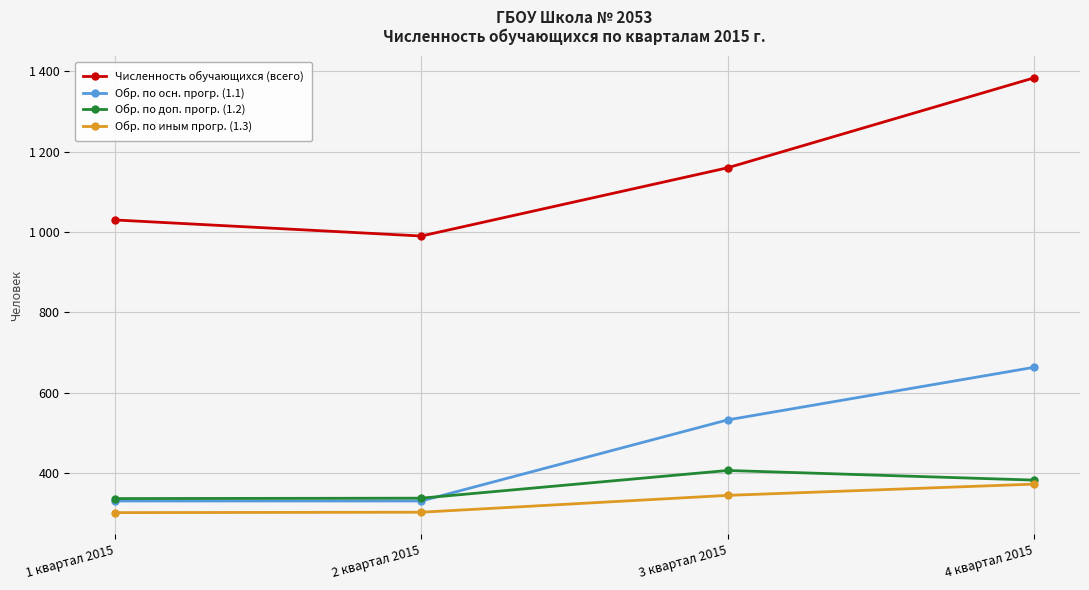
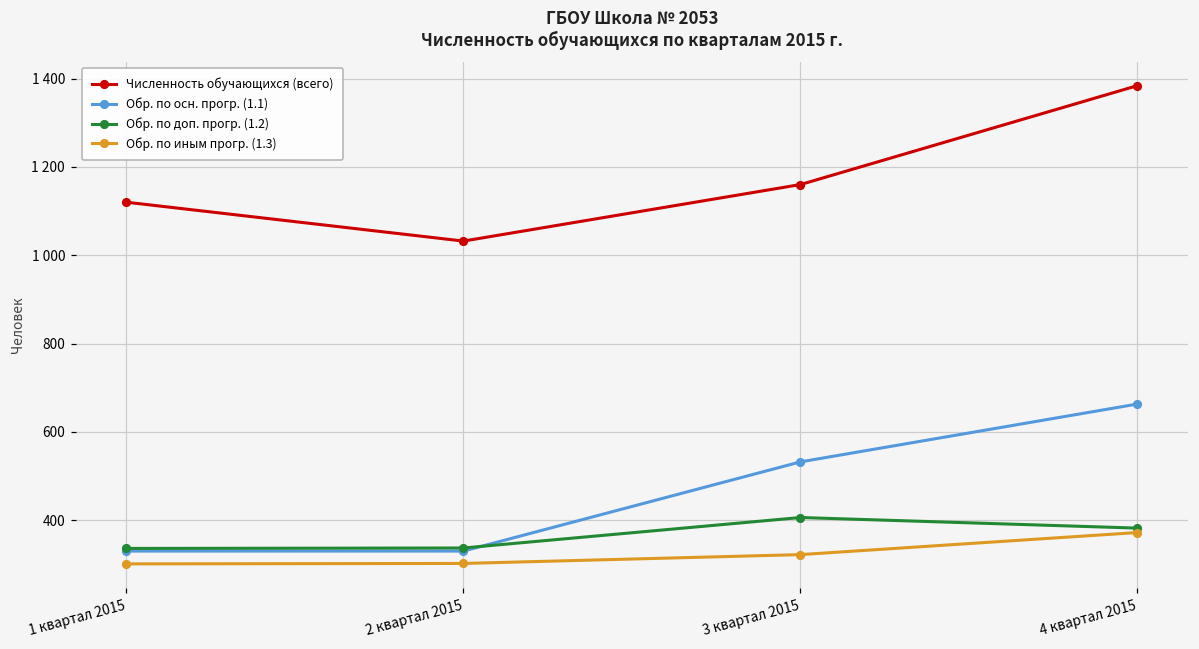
Численность обучающихся (всего), 1 квартал 2015: 1030 -> 1120
Численность обучающихся (всего), 2 квартал 2015: 990 -> 1030
Обр. по иным прогр. (1.3), 3 квартал 2015: 340 -> 320
